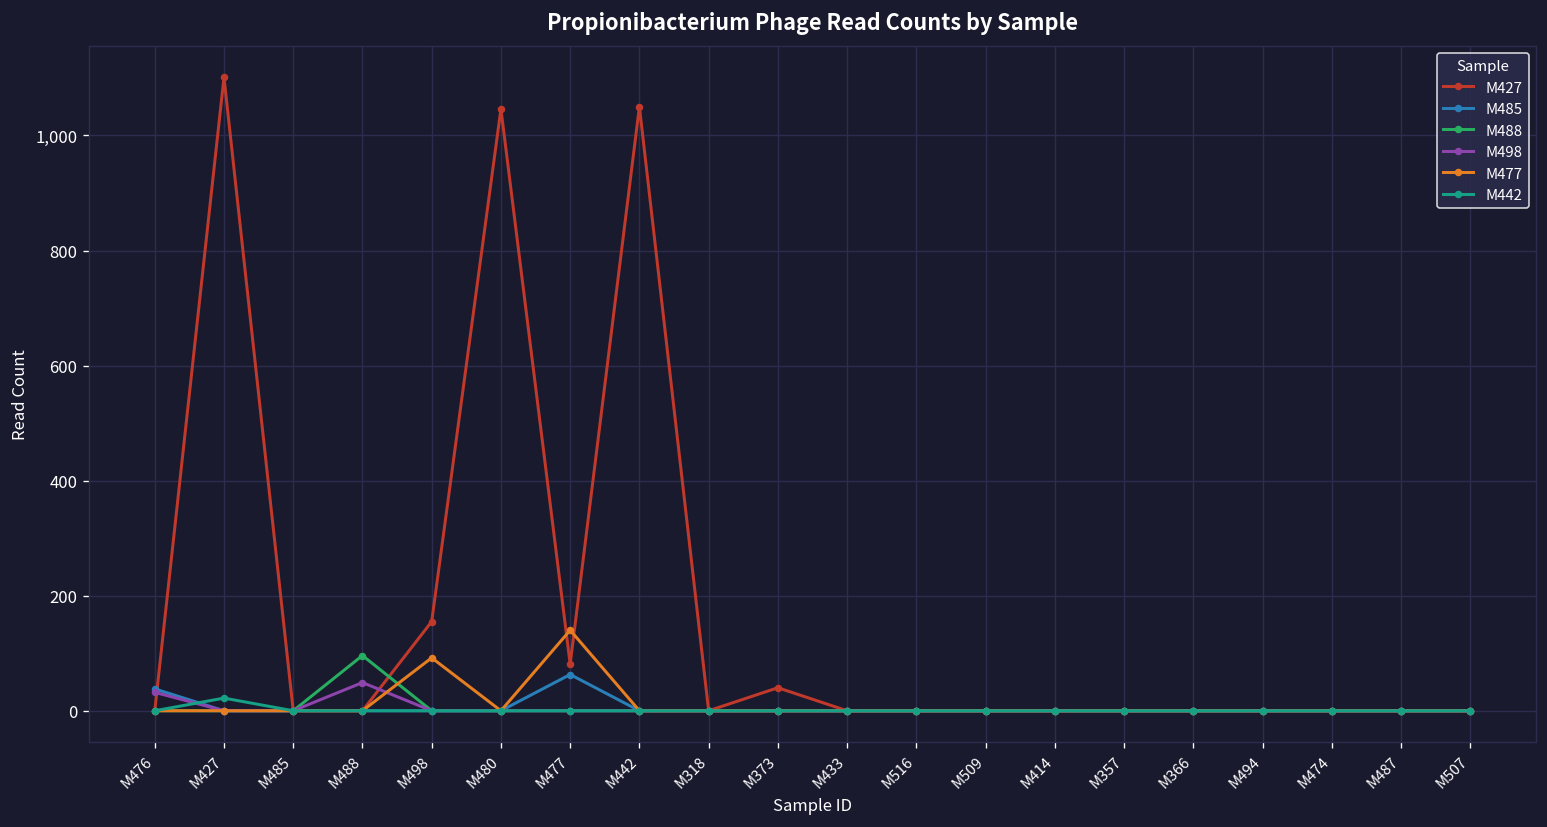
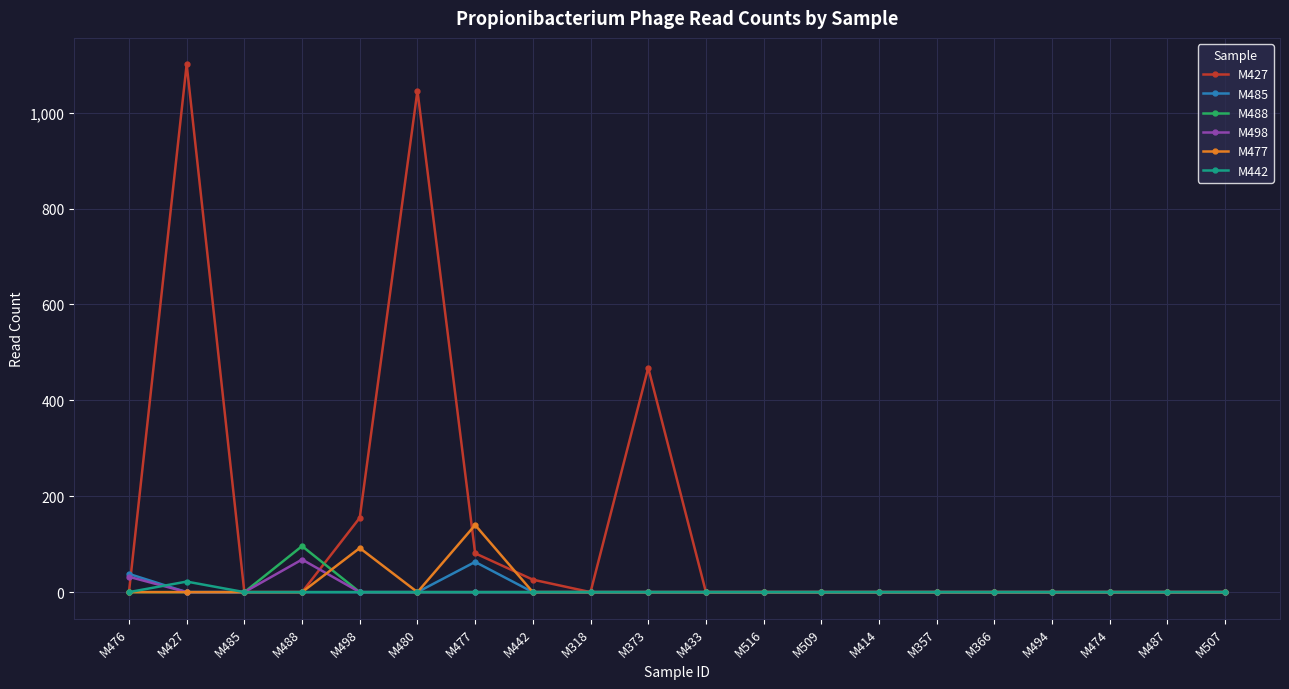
M498, M488: 50 -> 70
M427, M442: 1,050 -> 30
M427, M373: 40 -> 470
